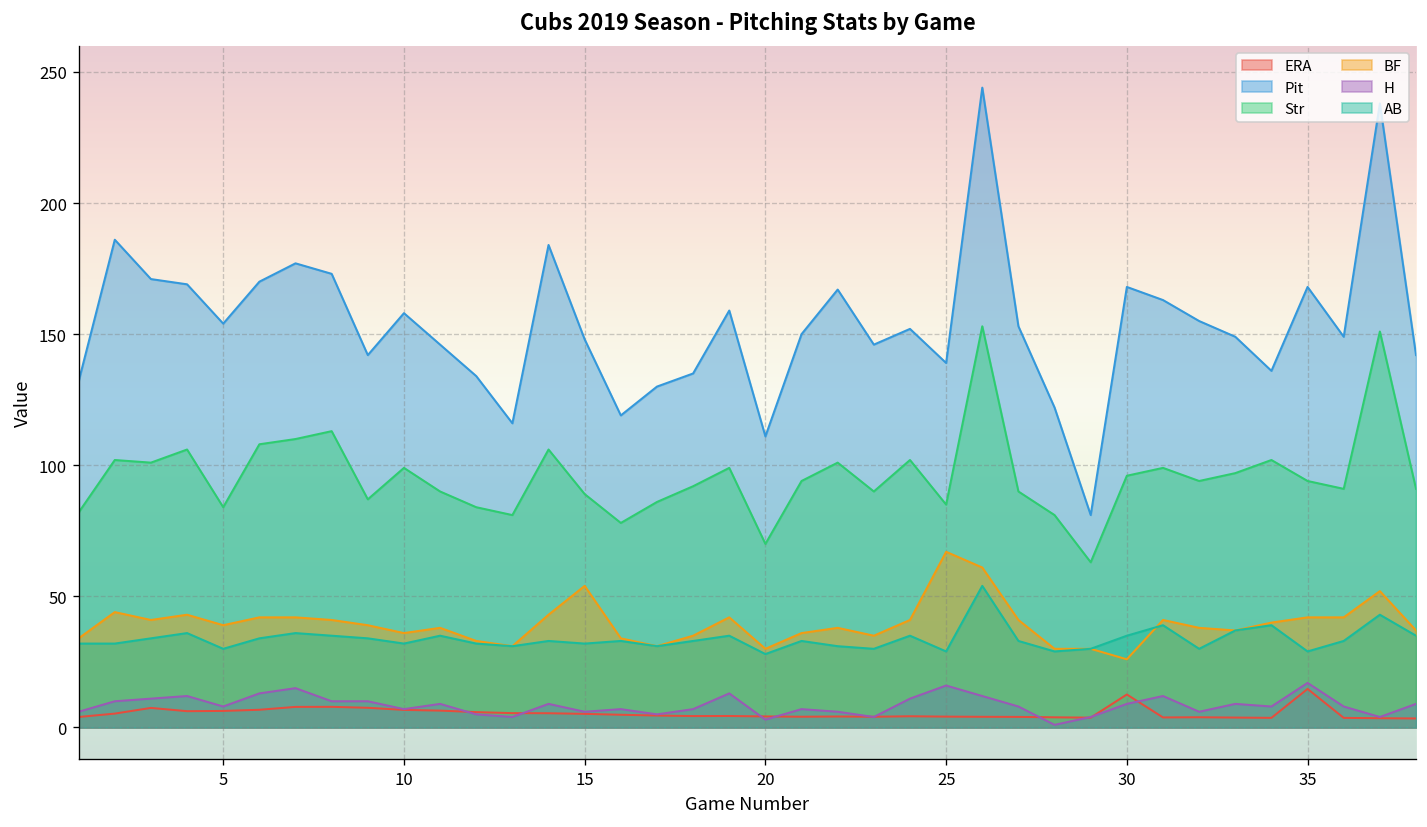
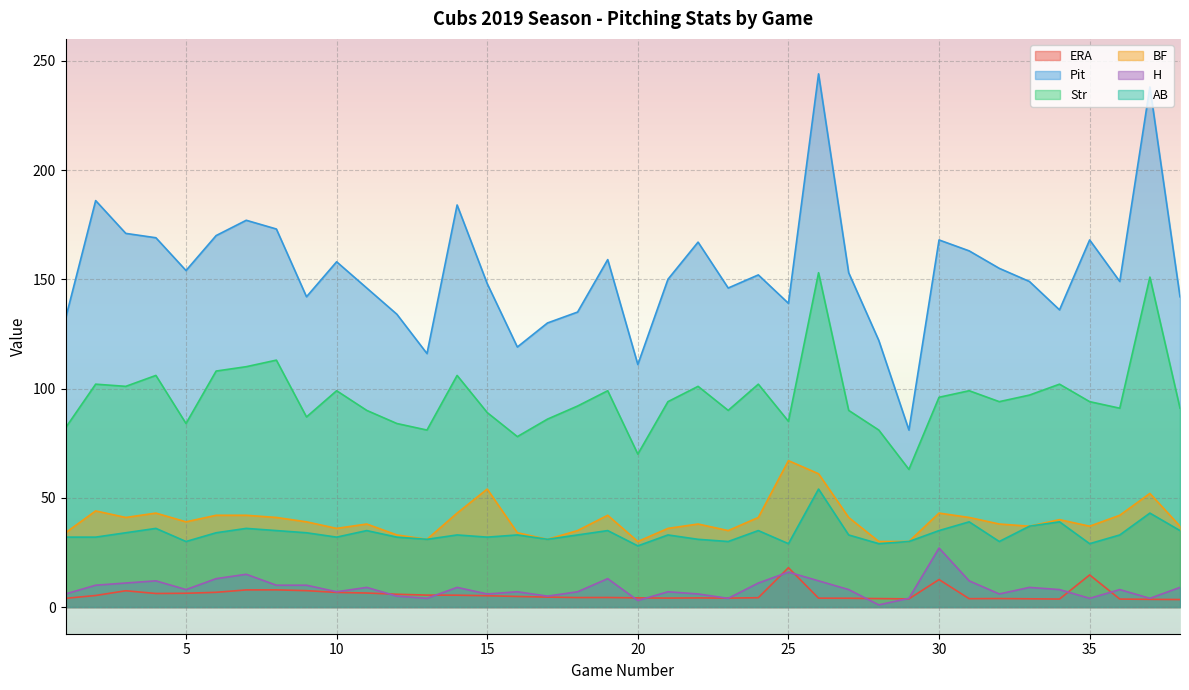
ERA, 25: 4 -> 18
BF, 30: 26 -> 43
H, 30: 9 -> 27
BF, 35: 42 -> 37
H, 35: 17 -> 4
